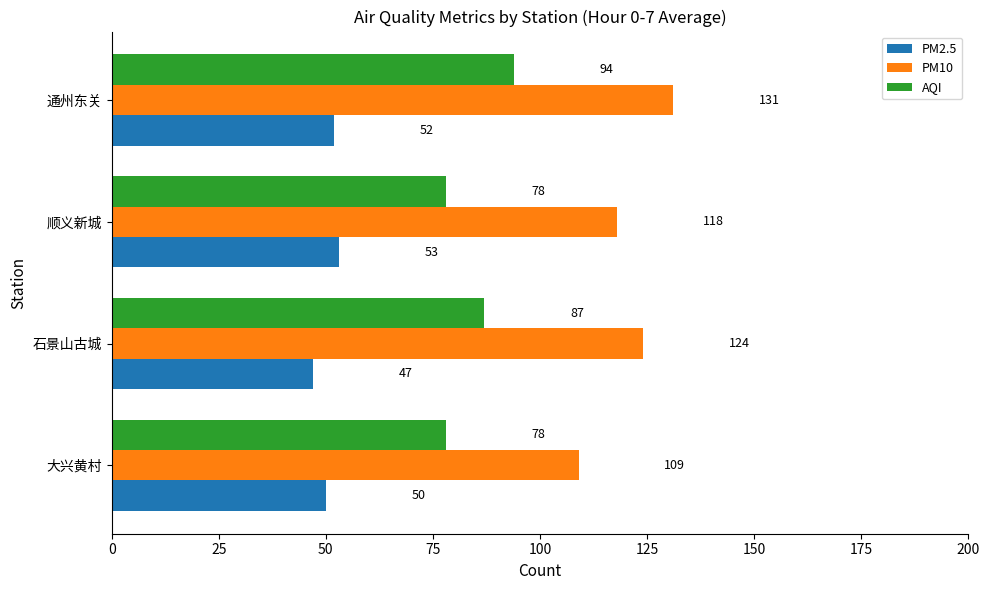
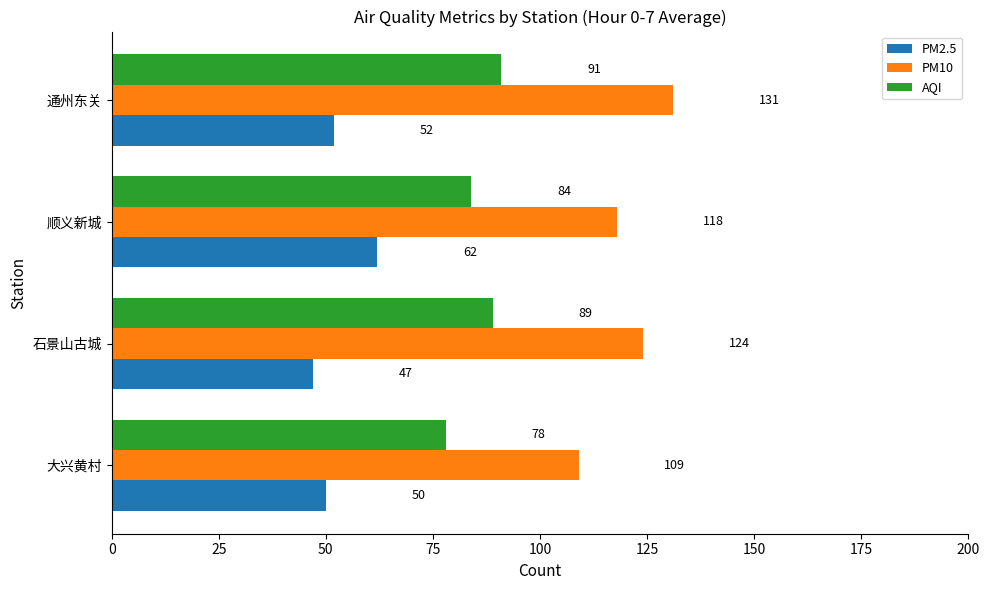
AQI, 通州东关: 94 -> 91
AQI, 顺义新城: 78 -> 84
PM2.5, 顺义新城: 53 -> 62
AQI, 石景山古城: 87 -> 89
